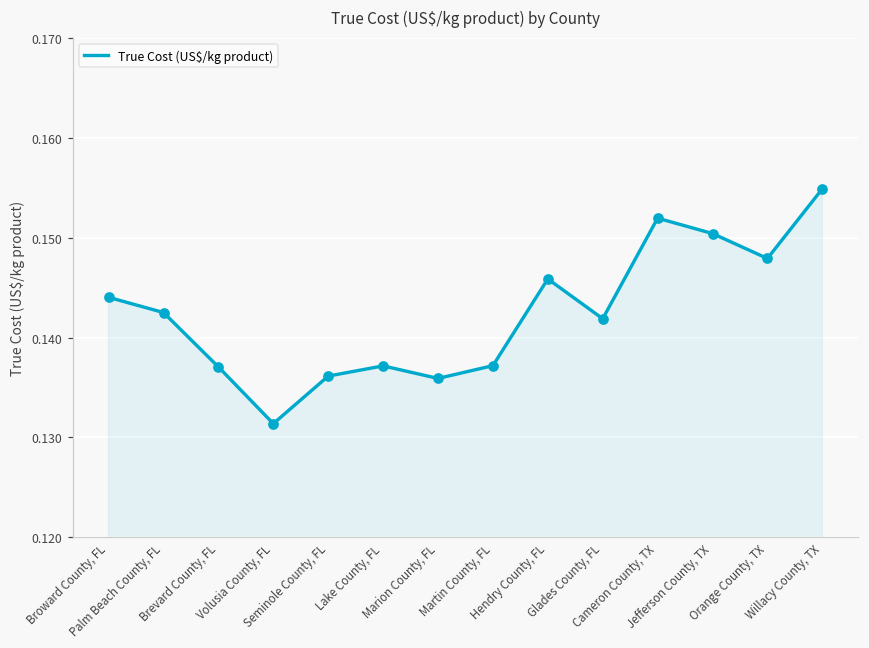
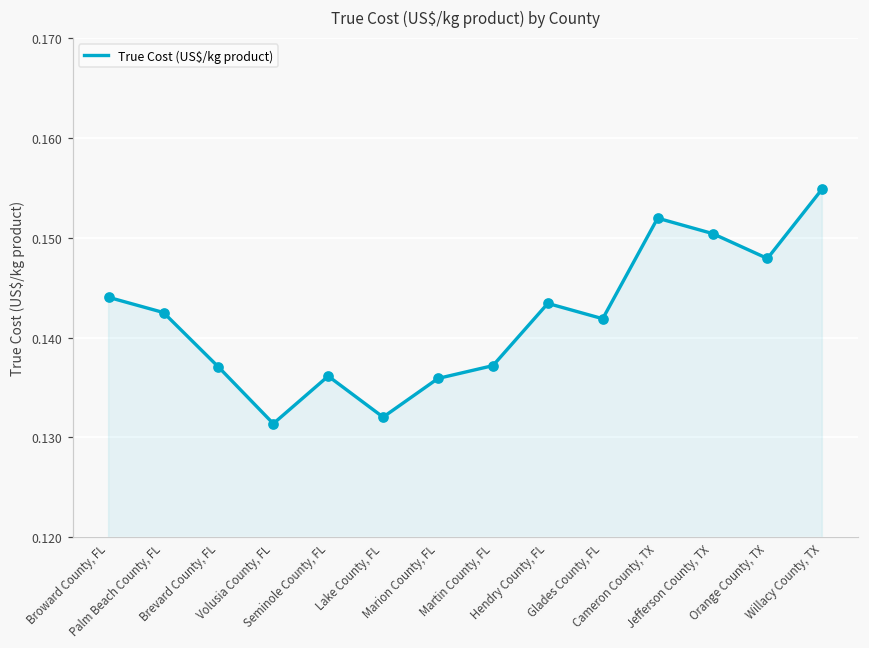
Lake County, FL: 0.137 -> 0.132
Hendry County, FL: 0.146 -> 0.143
